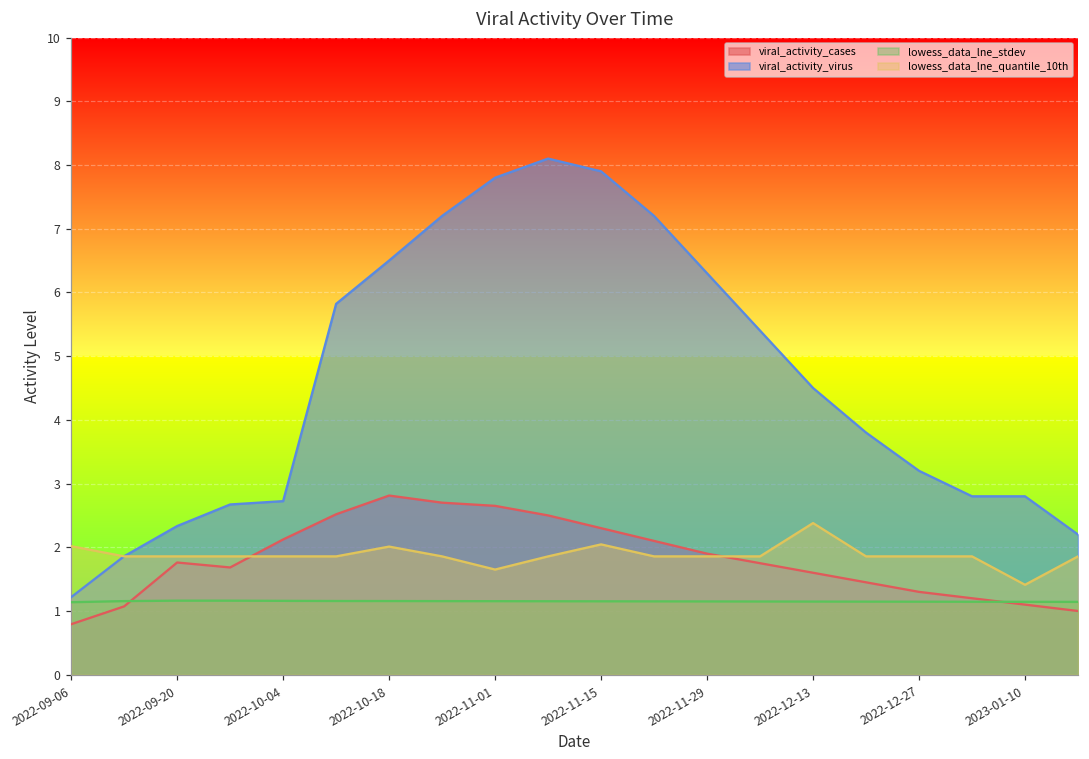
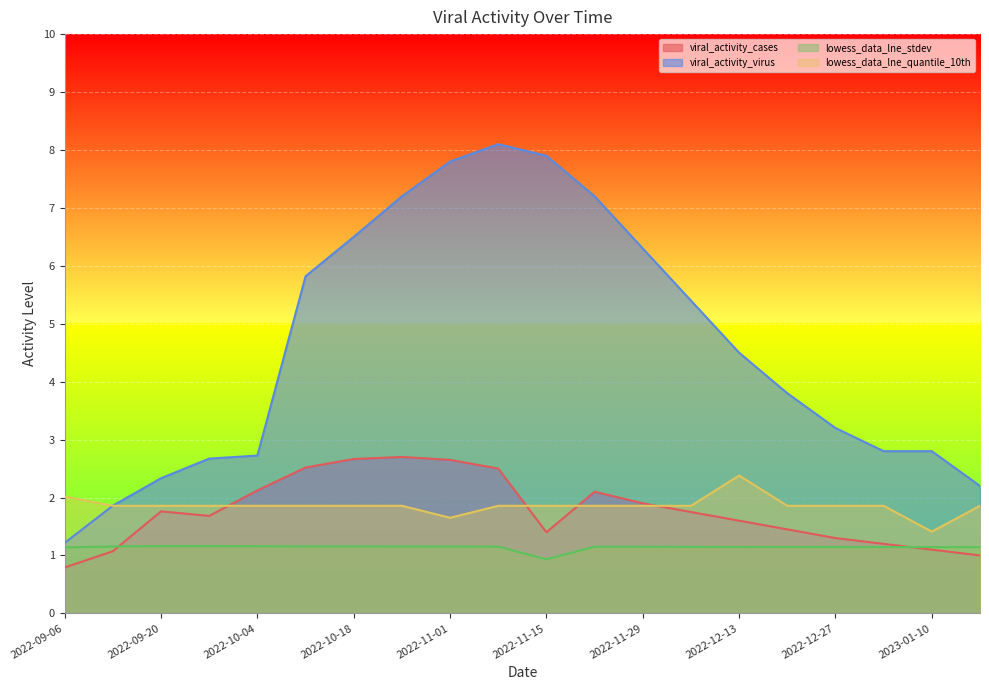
viral_activity_cases, 2022-10-18: 2.8 -> 2.7
lowess_data_lne_quantile_10th, 2022-10-18: 2.0 -> 1.9
viral_activity_cases, 2022-11-15: 2.3 -> 1.4
lowess_data_lne_stdev, 2022-11-15: 1.2 -> 0.9
lowess_data_lne_quantile_10th, 2022-11-15: 2.0 -> 1.9
